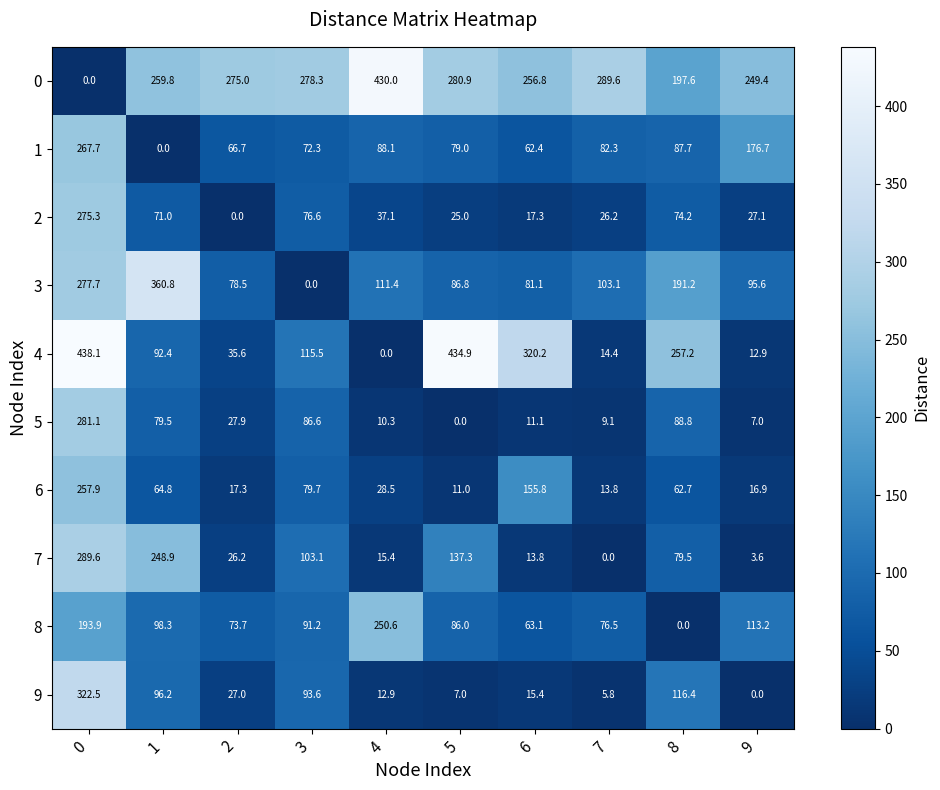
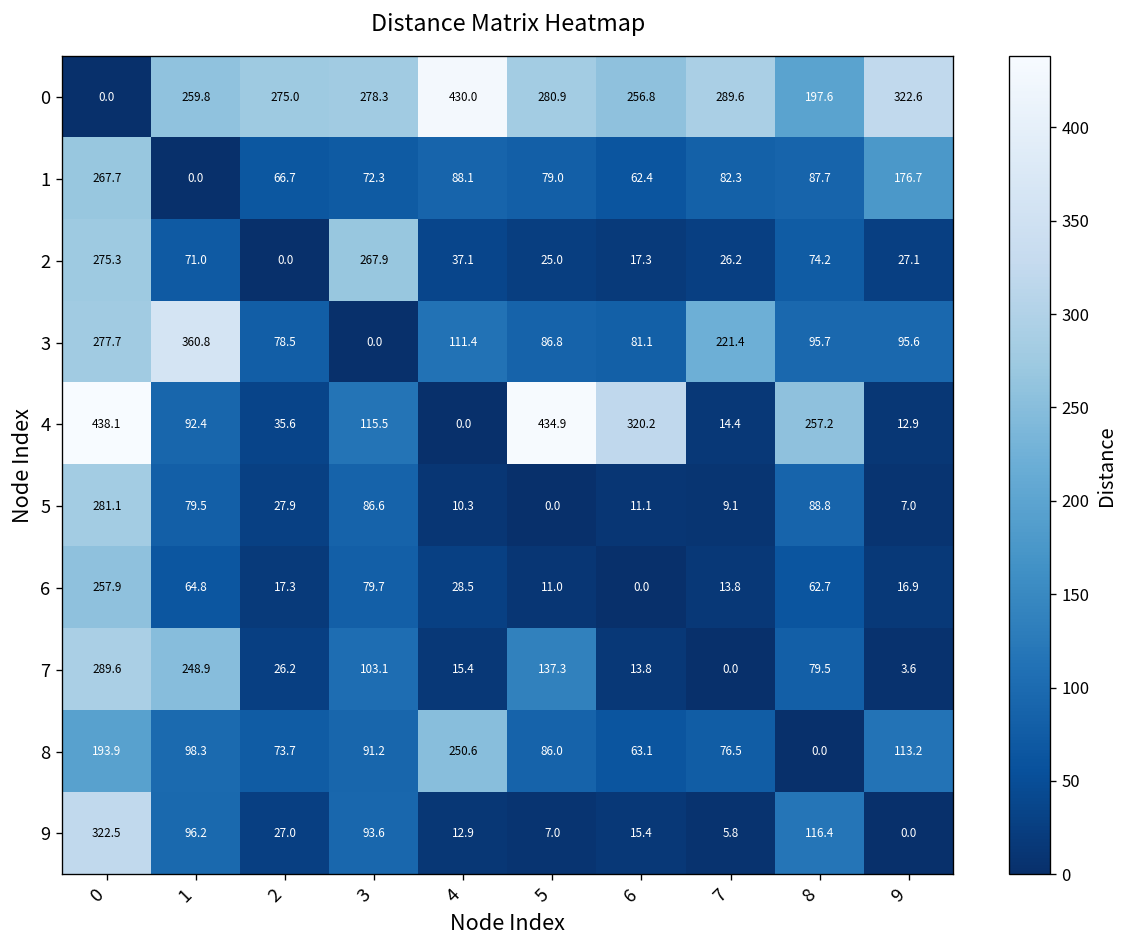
0, 9: 249.4 -> 322.6
2, 3: 76.6 -> 267.9
3, 7: 103.1 -> 221.4
3, 8: 191.2 -> 95.7
6, 6: 155.8 -> 0.0
